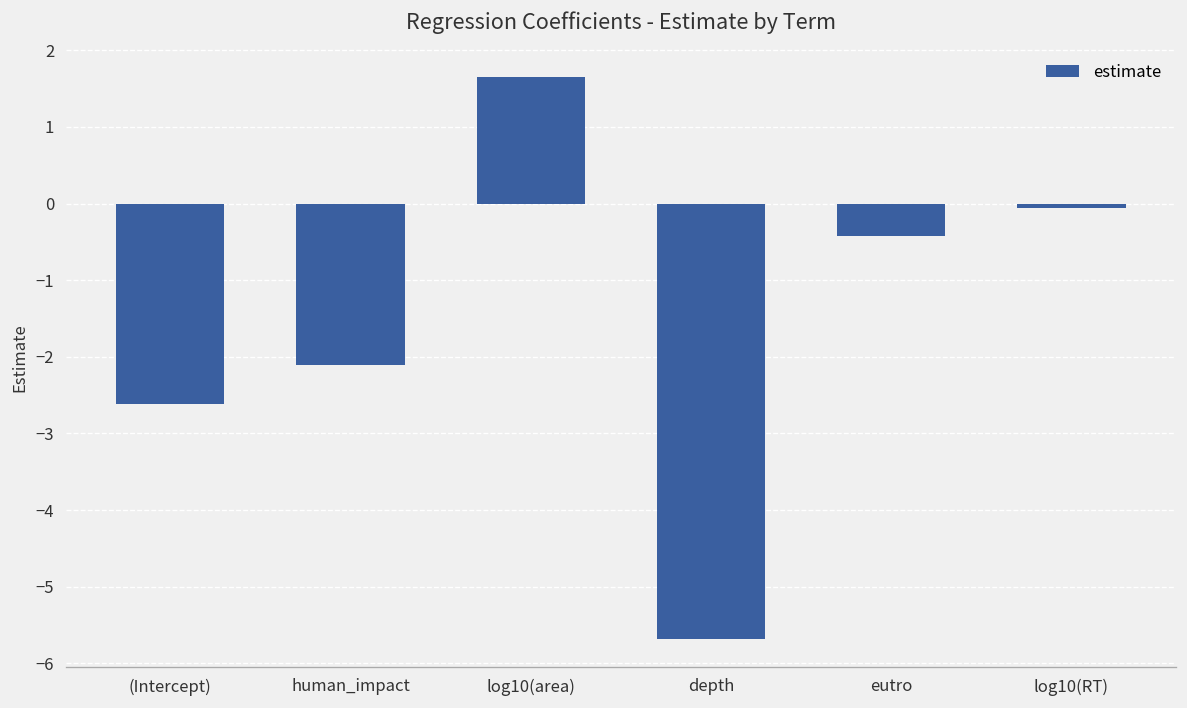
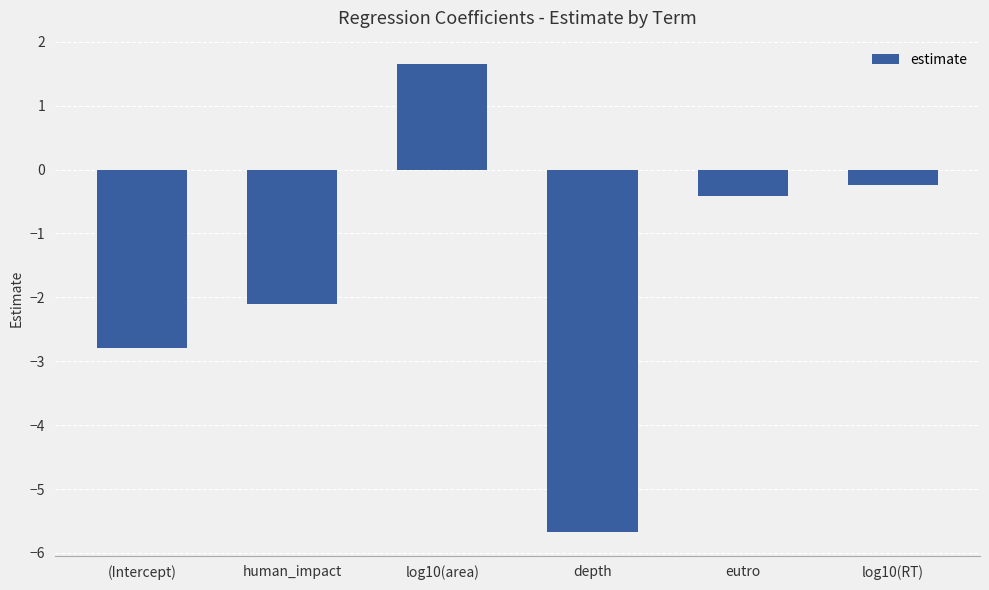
(Intercept): -2.6 -> -2.8
log10(RT): -0.1 -> -0.2
